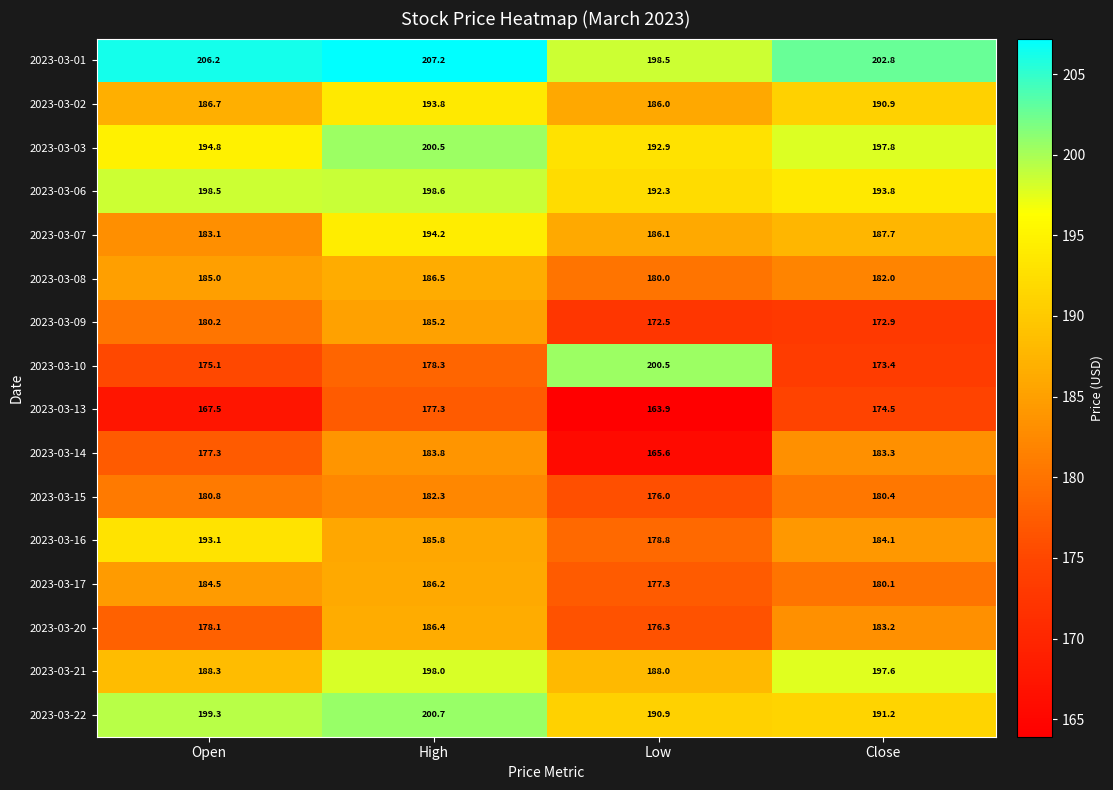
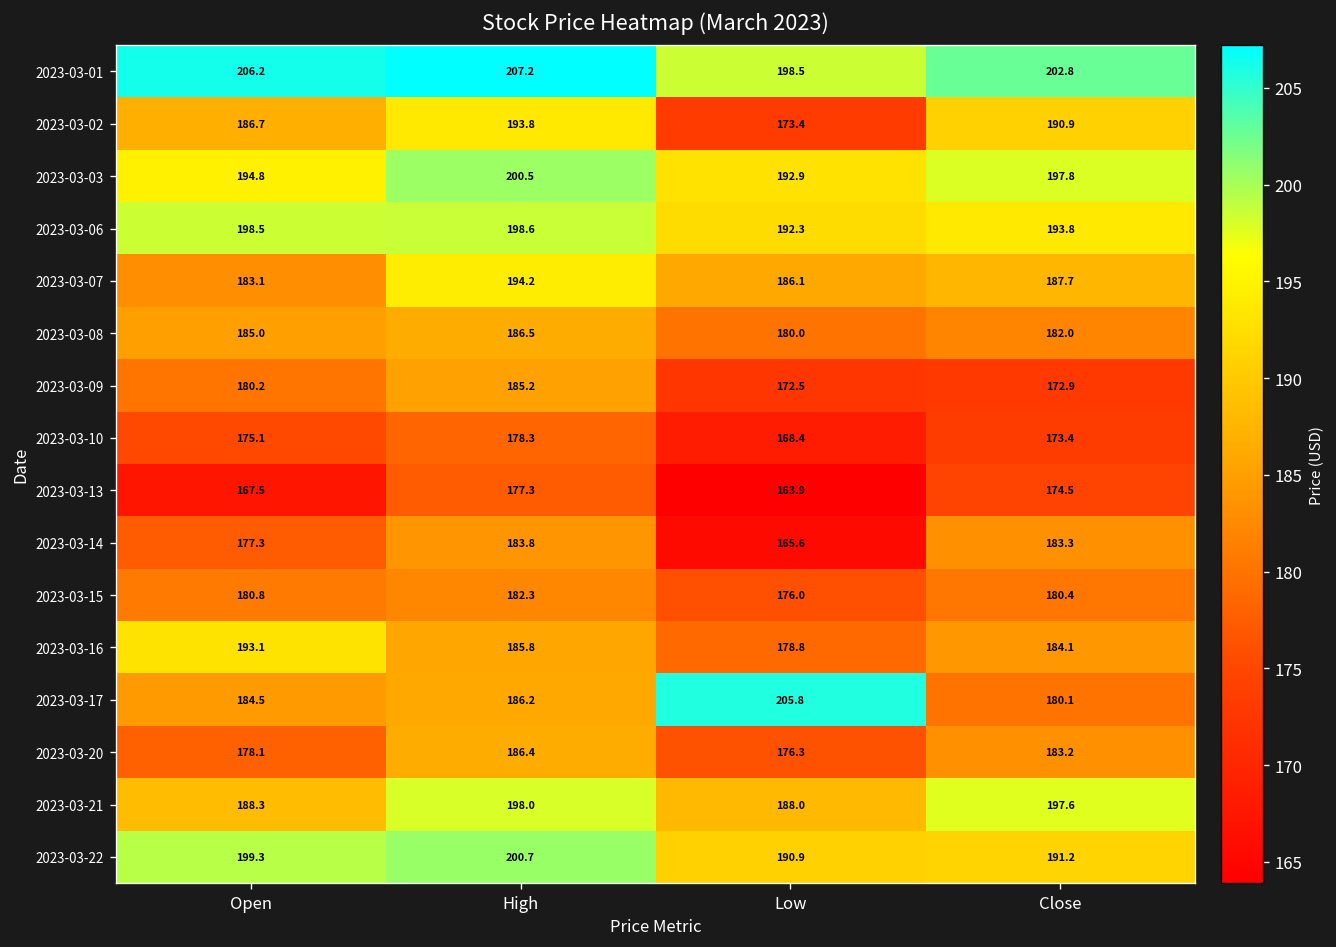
2023-03-02, Low: 186.0 -> 173.4
2023-03-10, Low: 200.5 -> 168.4
2023-03-17, Low: 177.3 -> 205.8
